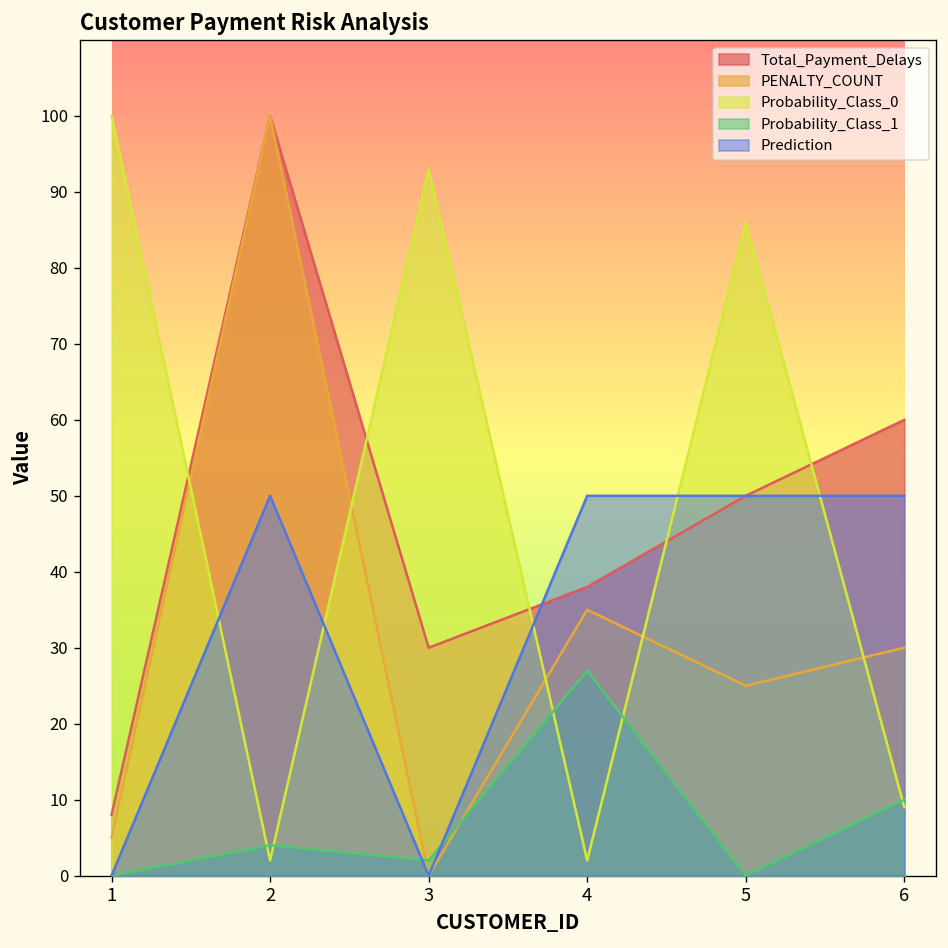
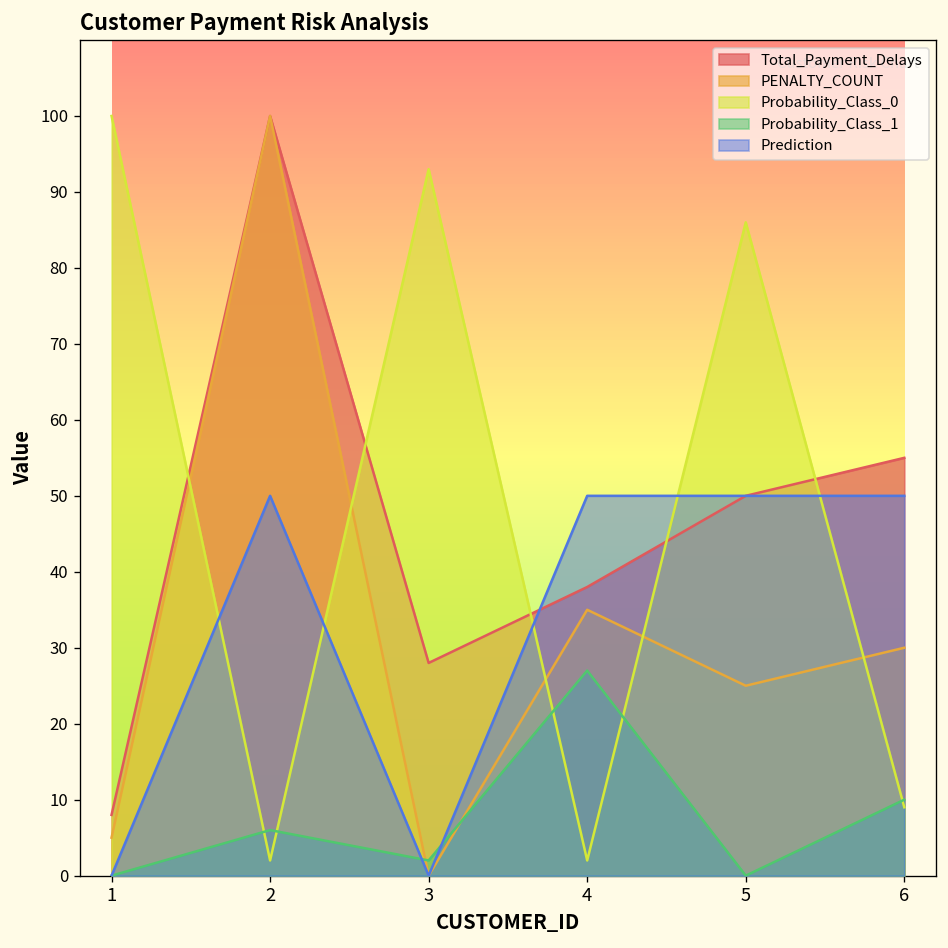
Probability_Class_1, 2: 4 -> 6
Total_Payment_Delays, 3: 30 -> 28
Total_Payment_Delays, 6: 60 -> 55
